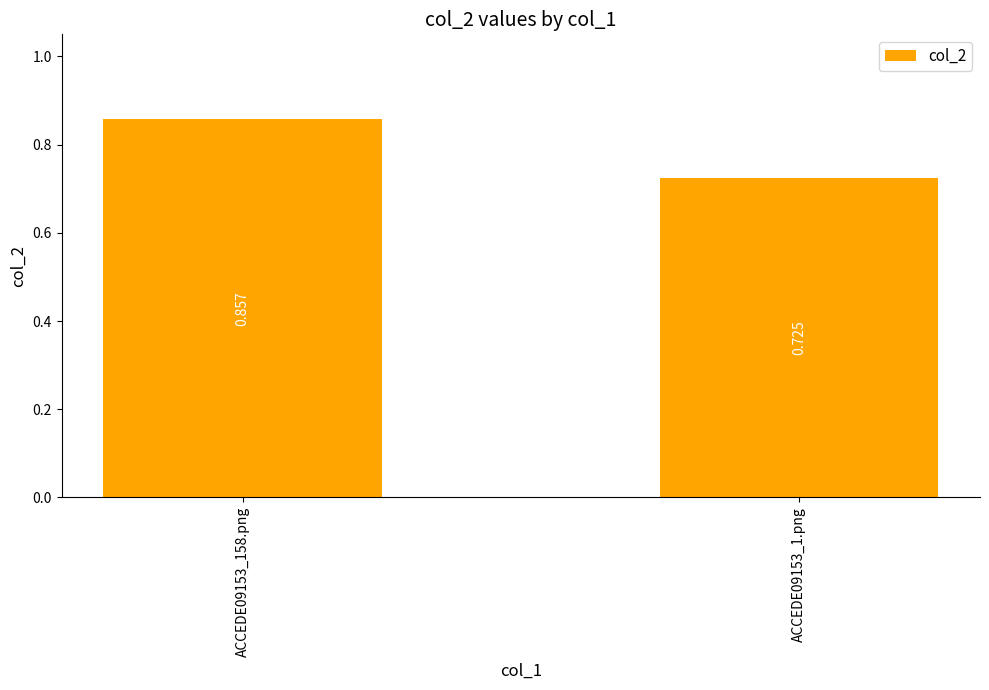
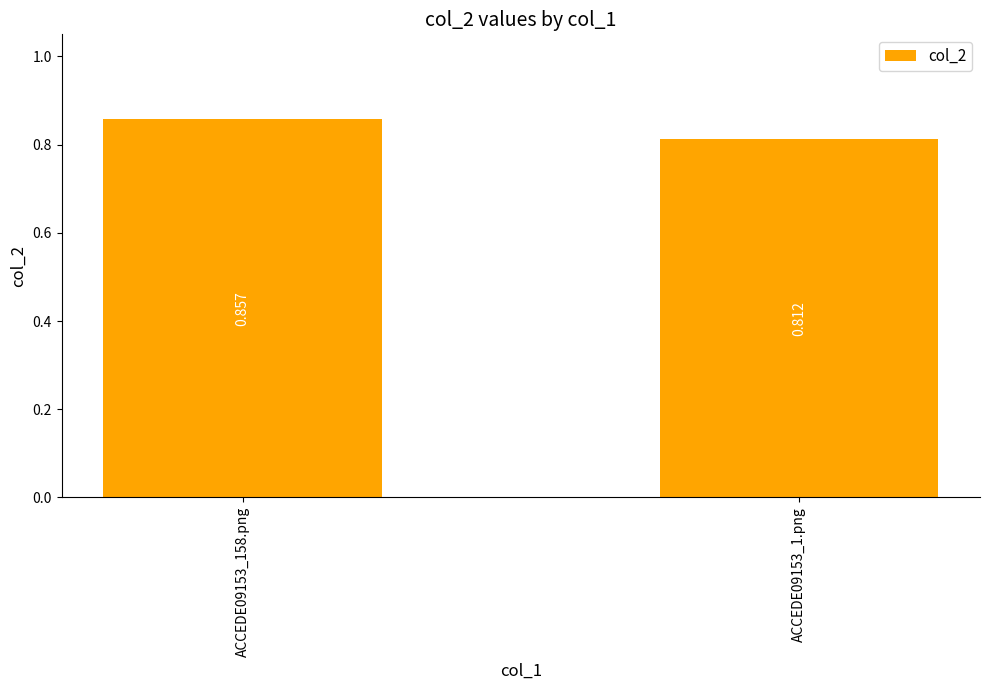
ACCEDE09153_1.png: 0.725 -> 0.812
